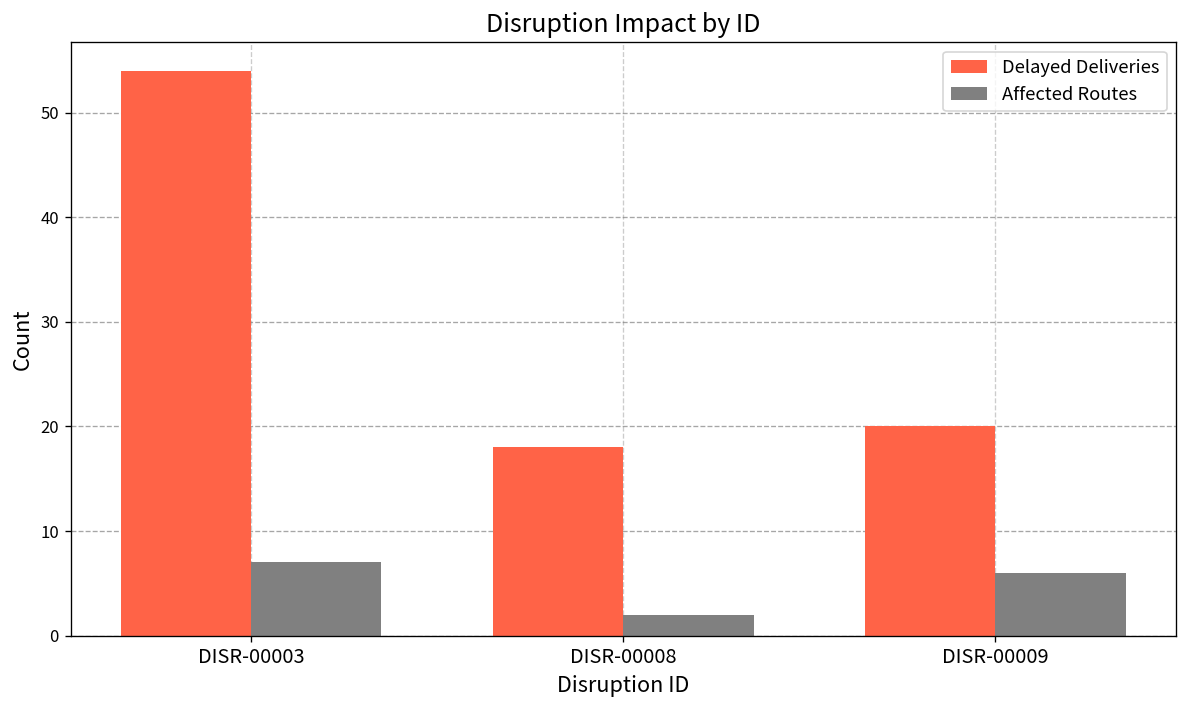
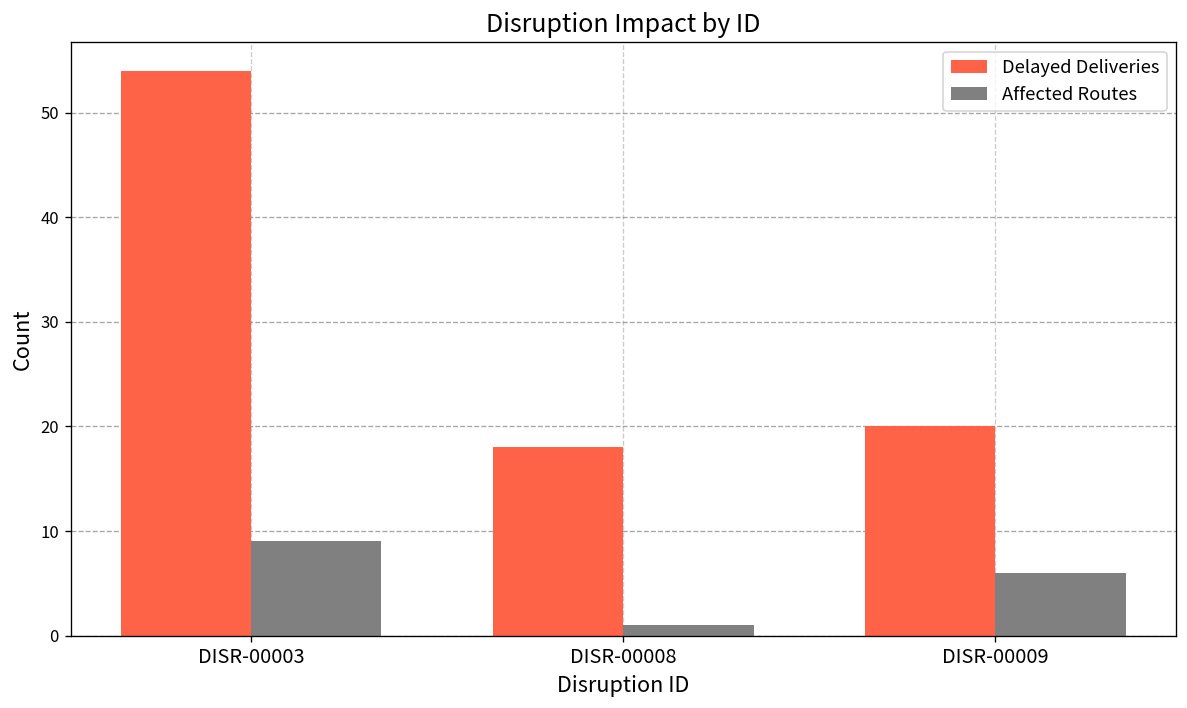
Affected Routes, DISR-00003: 7 -> 9
Affected Routes, DISR-00008: 2 -> 1
